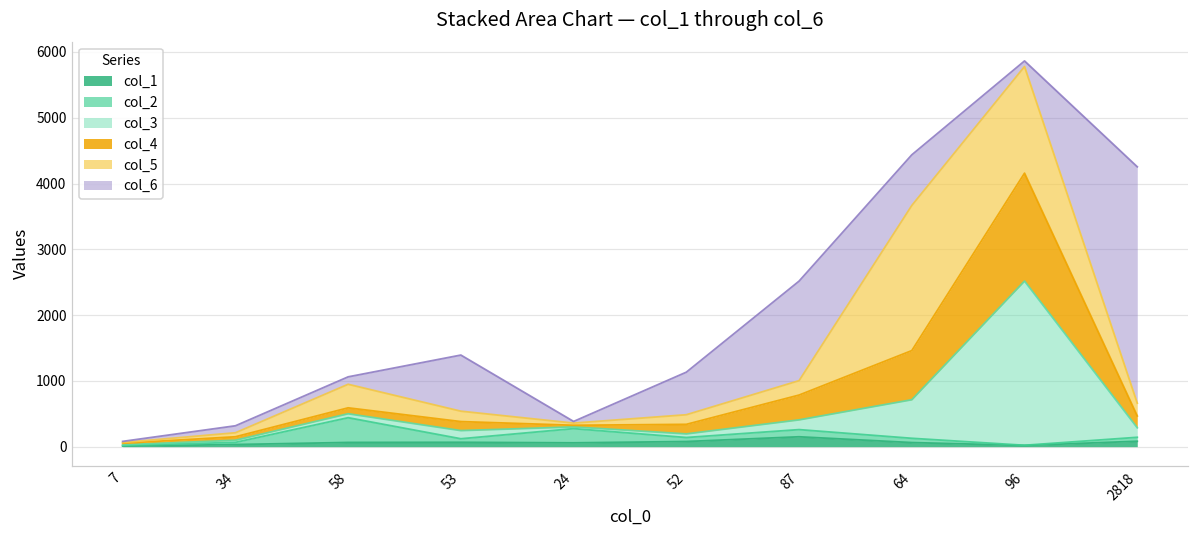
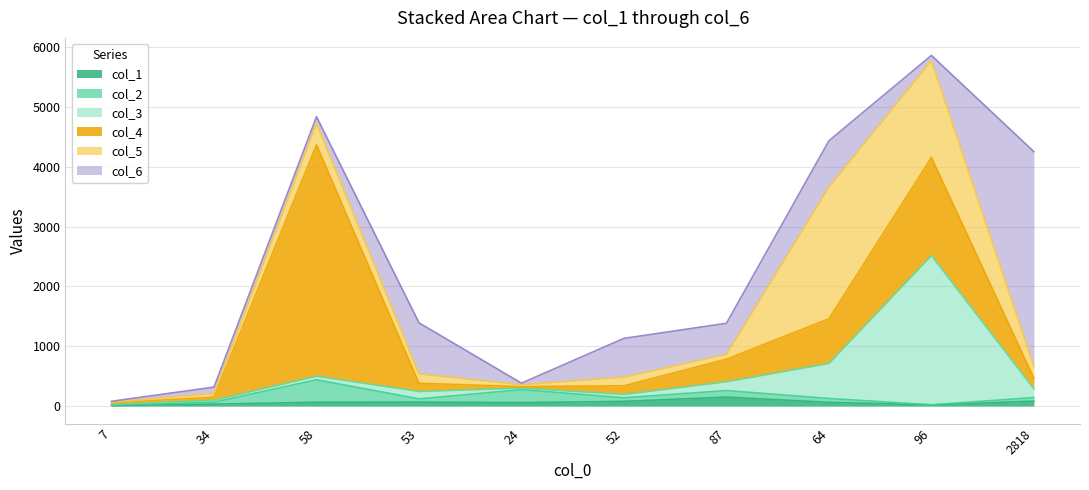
col_4, 58: 100 -> 3900
col_5, 87: 200 -> 100
col_6, 87: 1500 -> 500
